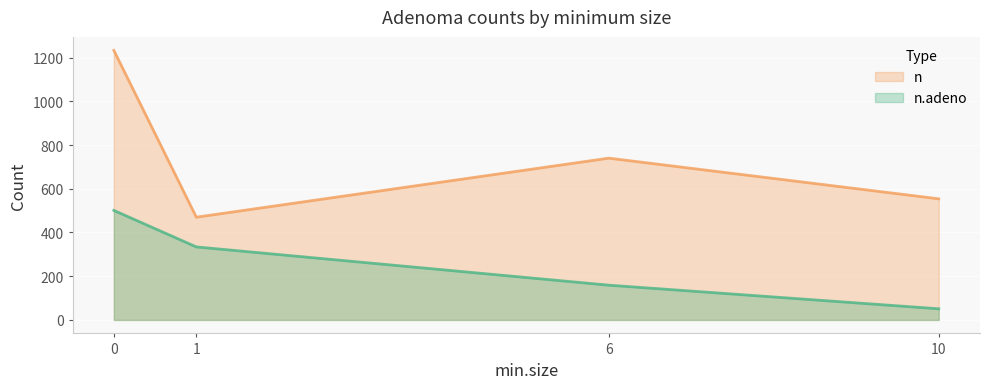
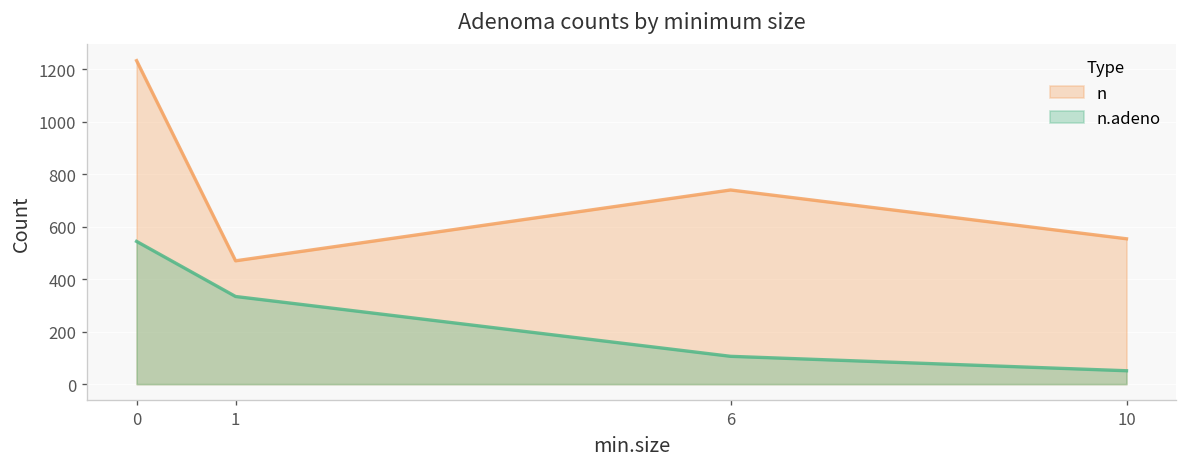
n.adeno, 0: 500 -> 540
n.adeno, 6: 160 -> 110
